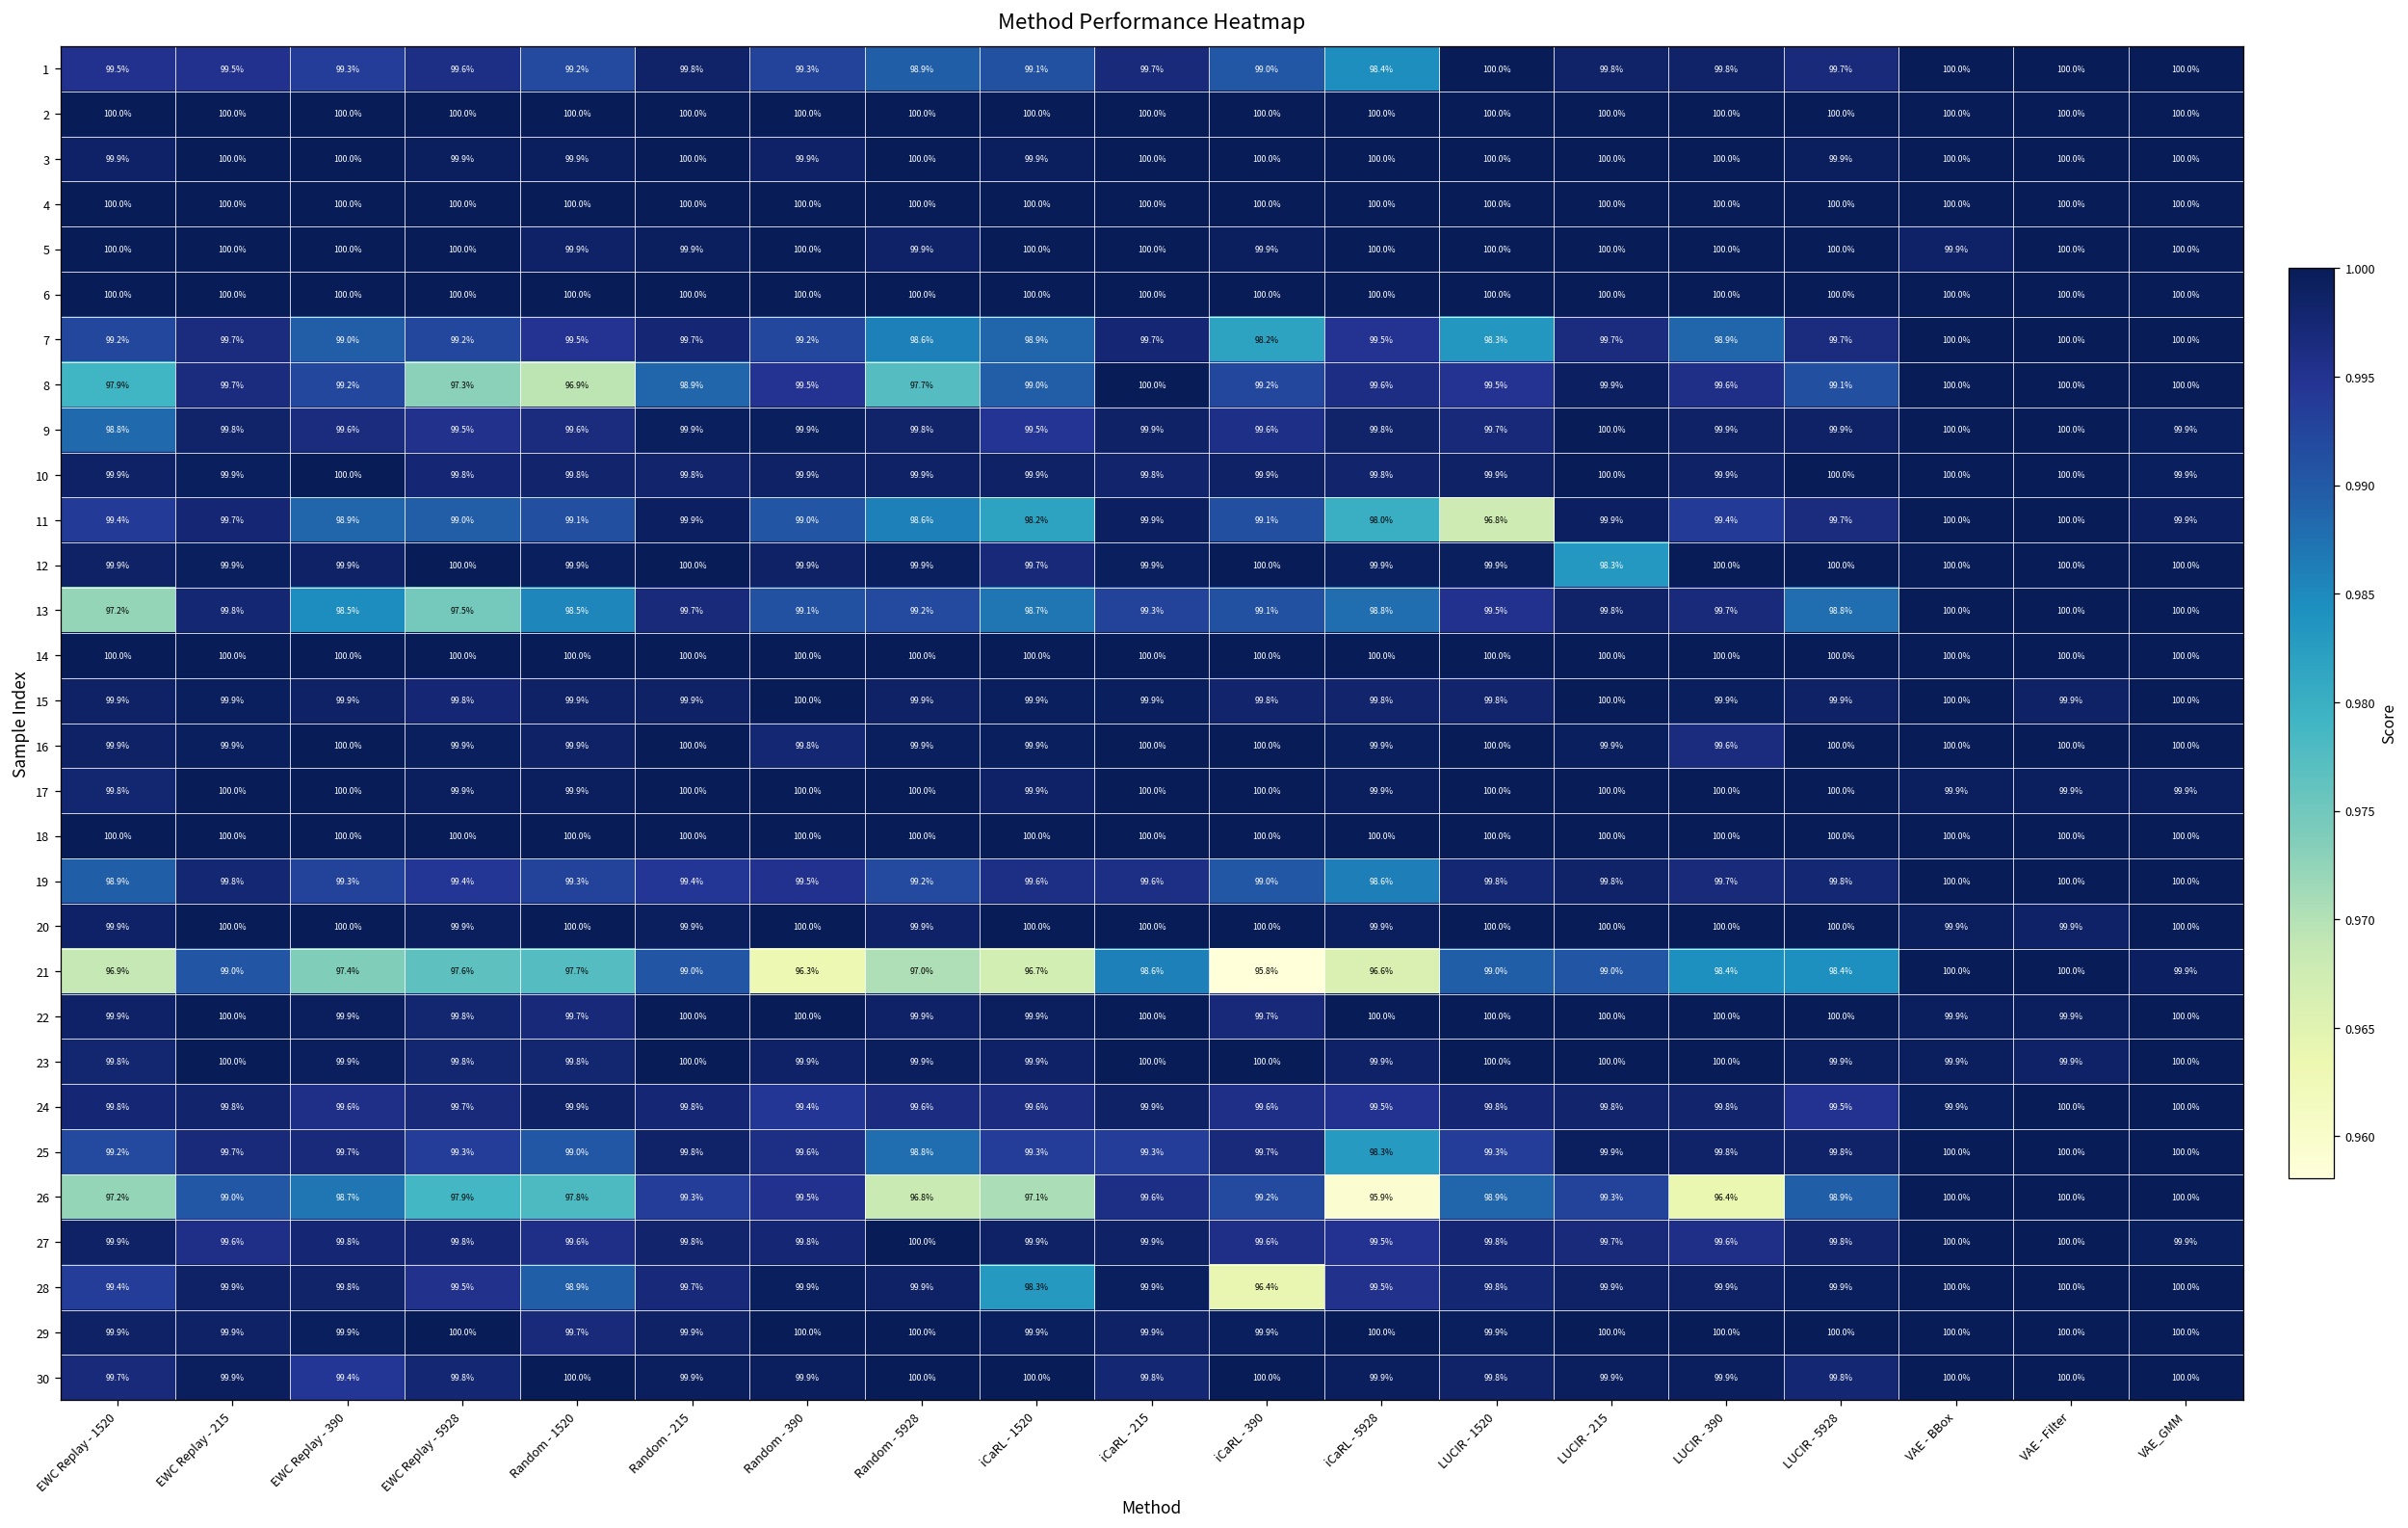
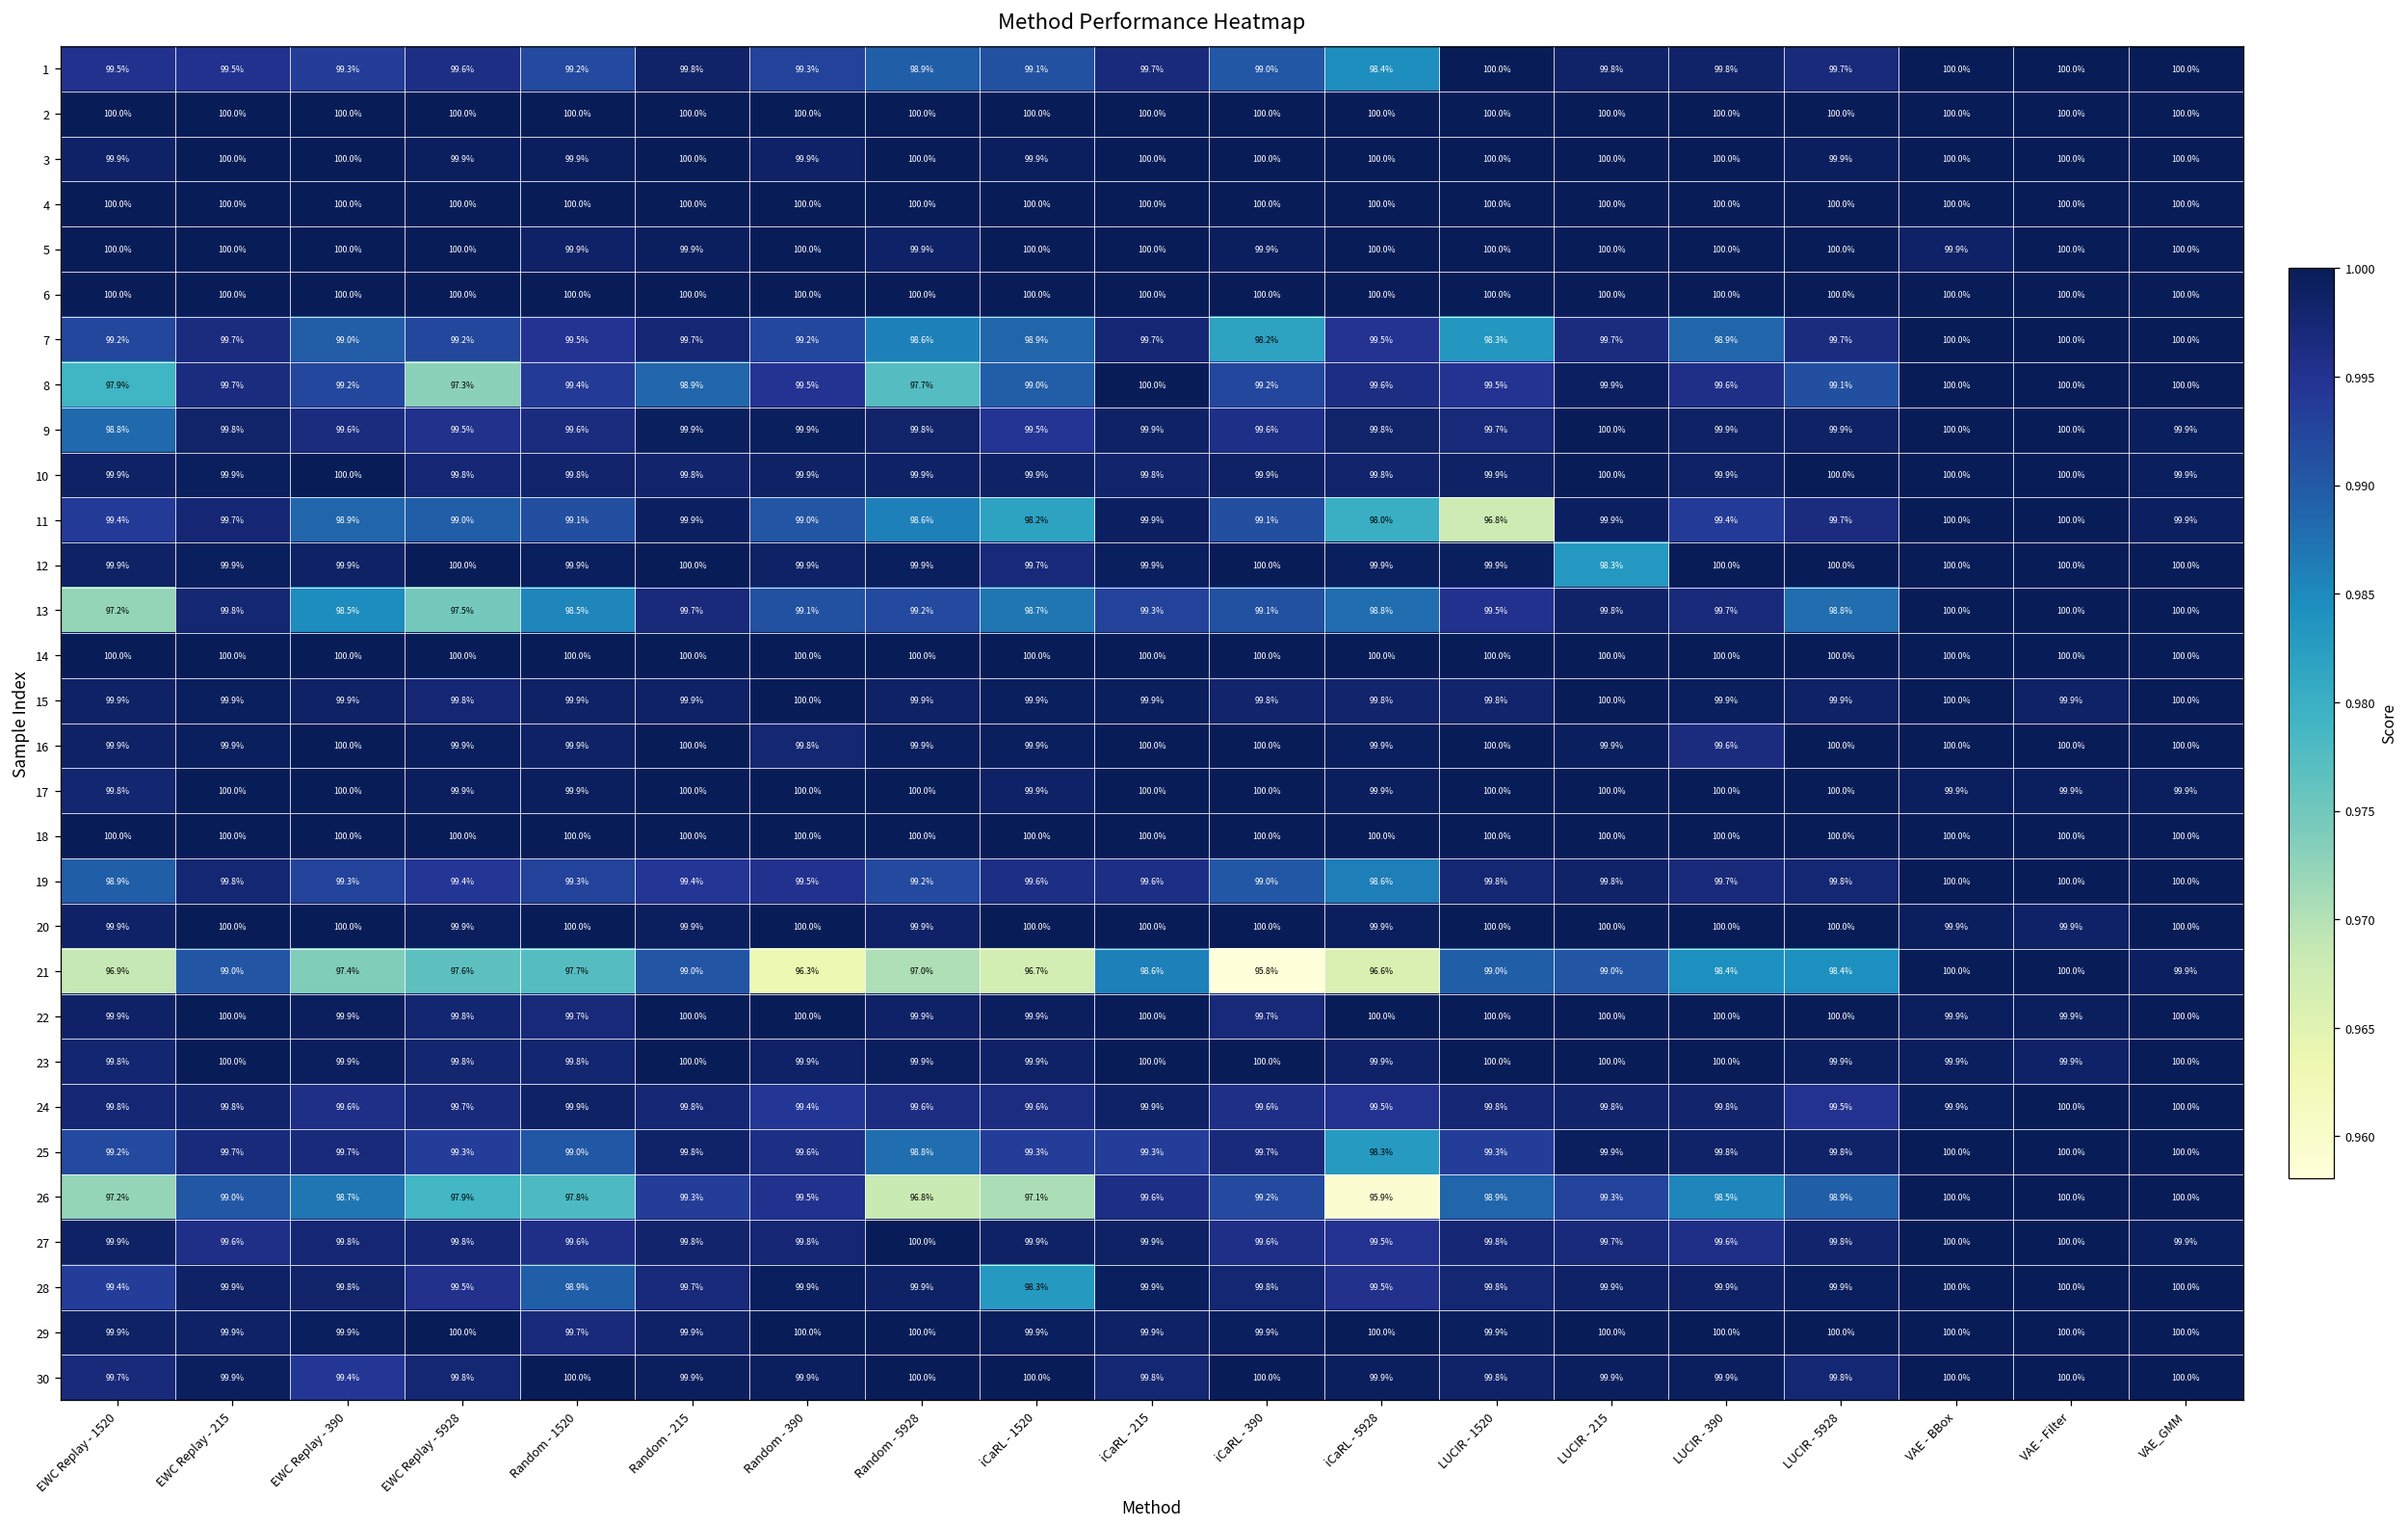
8, Random - 1520: 96.9% -> 99.4%
26, LUCIR - 390: 96.4% -> 98.5%
28, iCaRL - 390: 96.4% -> 99.8%
